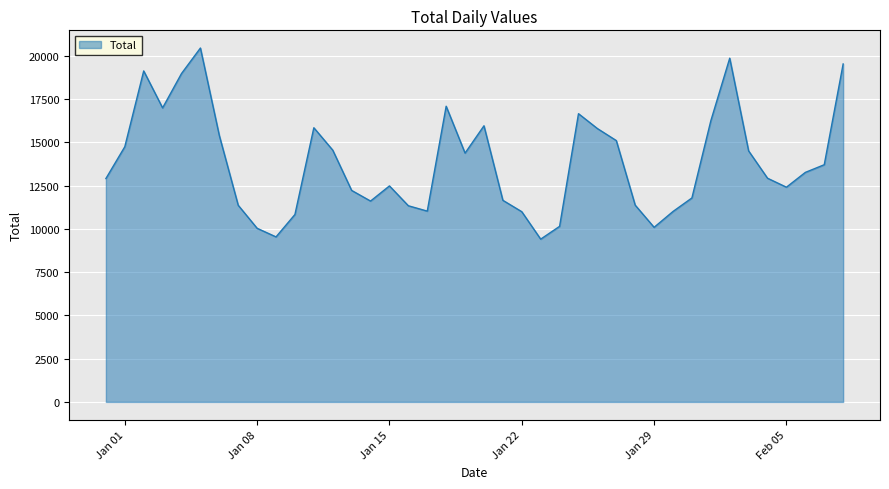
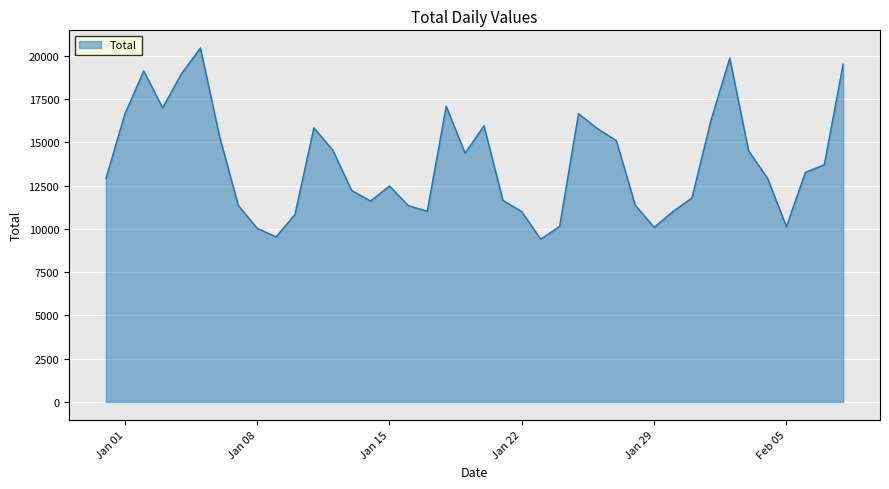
Jan 01: 14700 -> 16600
Feb 05: 12400 -> 10100
